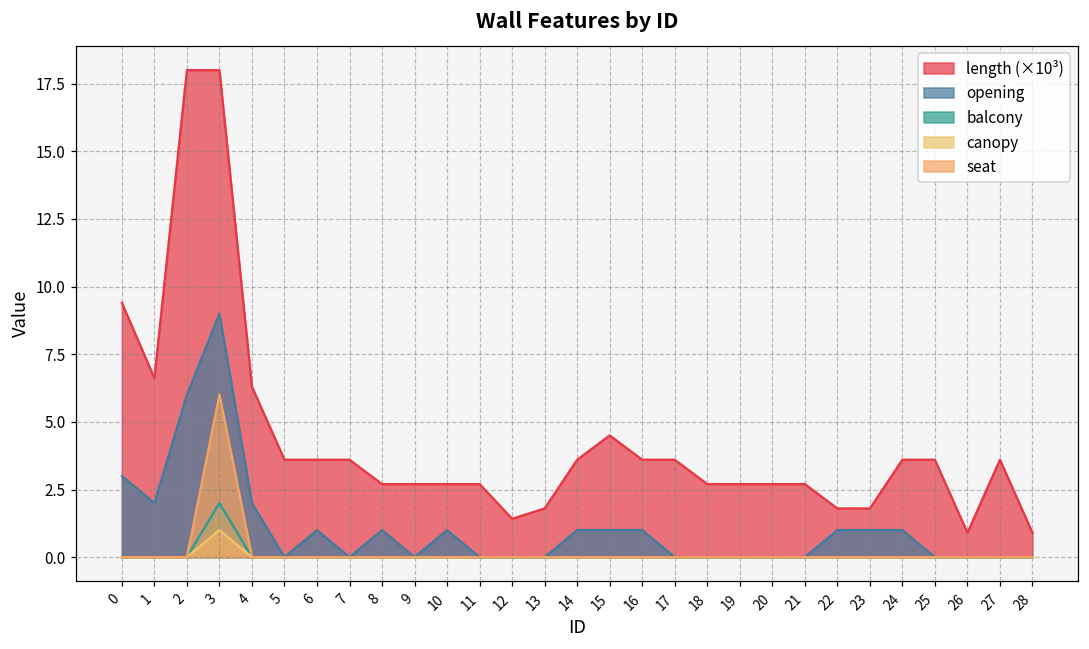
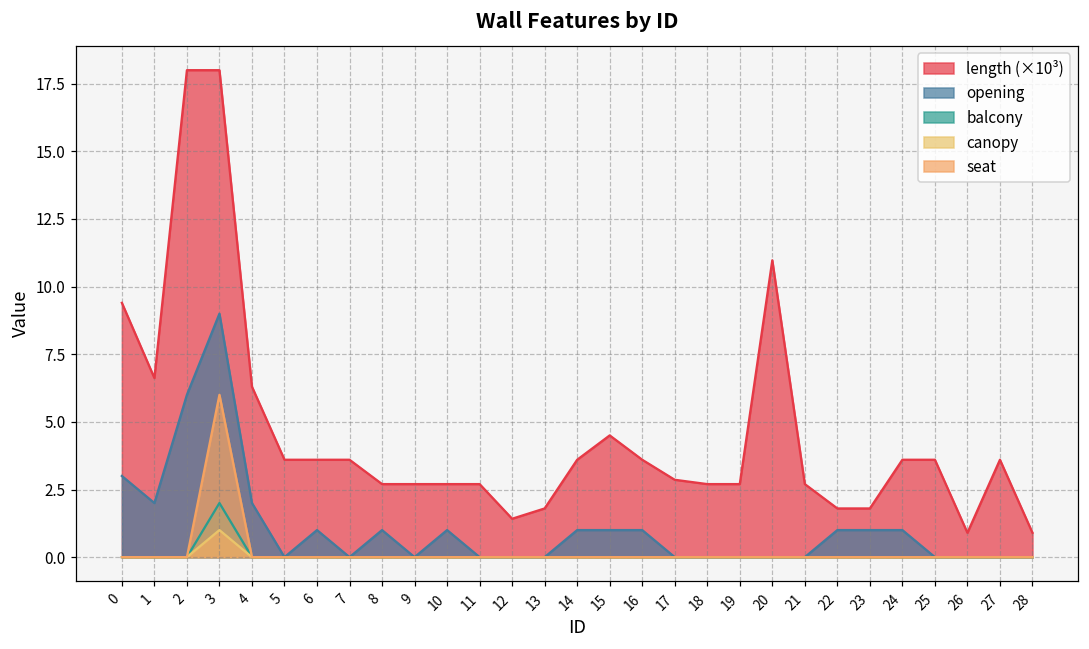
length (×10³), 17: 3.6 -> 2.9
length (×10³), 20: 2.7 -> 11.0
